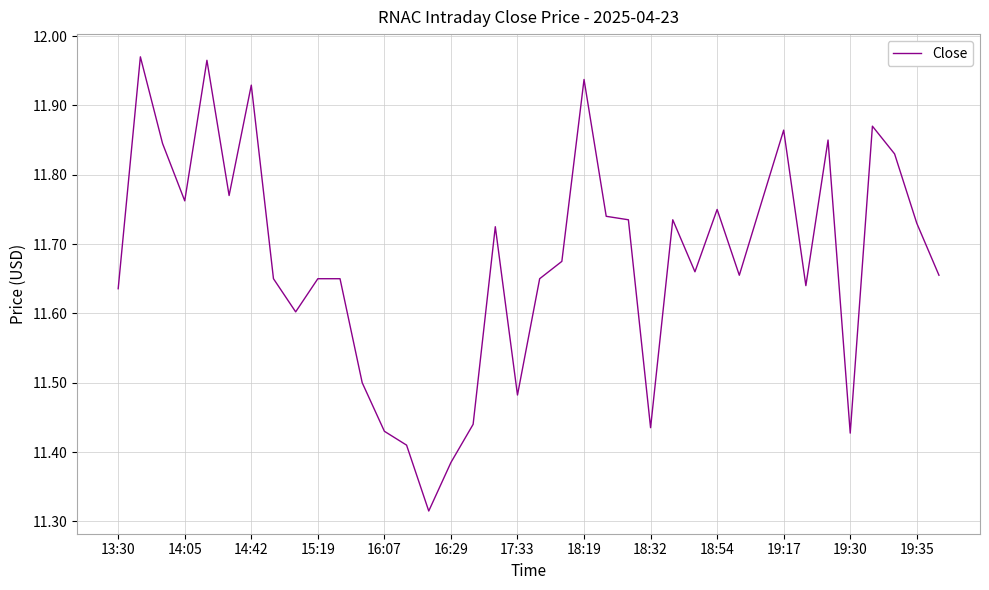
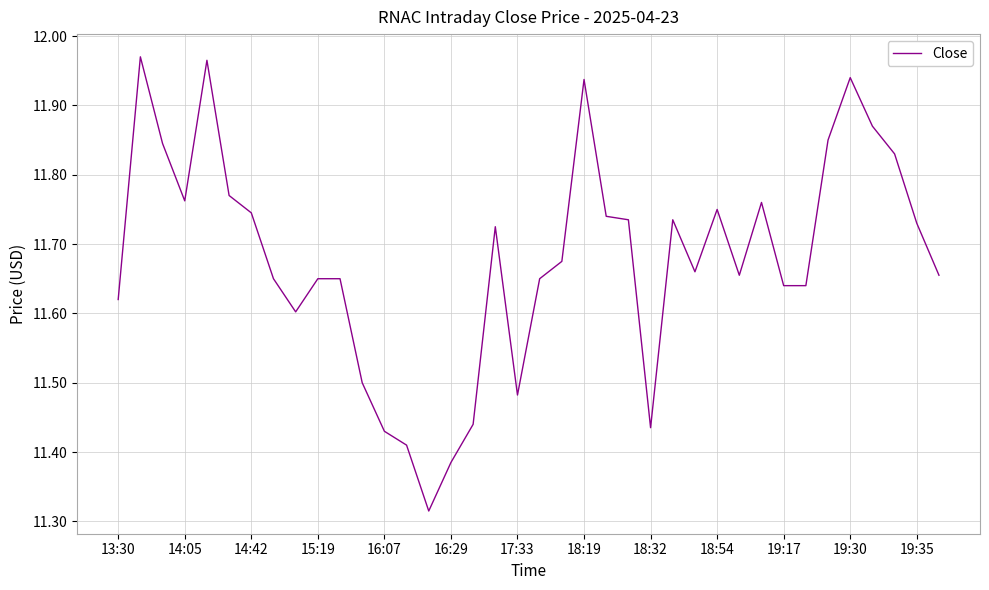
13:30: 11.64 -> 11.62
14:42: 11.93 -> 11.74
19:17: 11.86 -> 11.64
19:30: 11.43 -> 11.94
